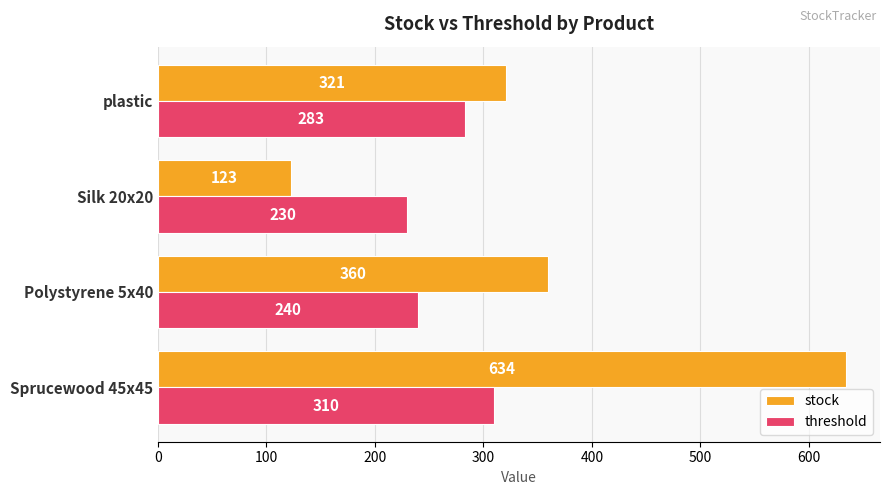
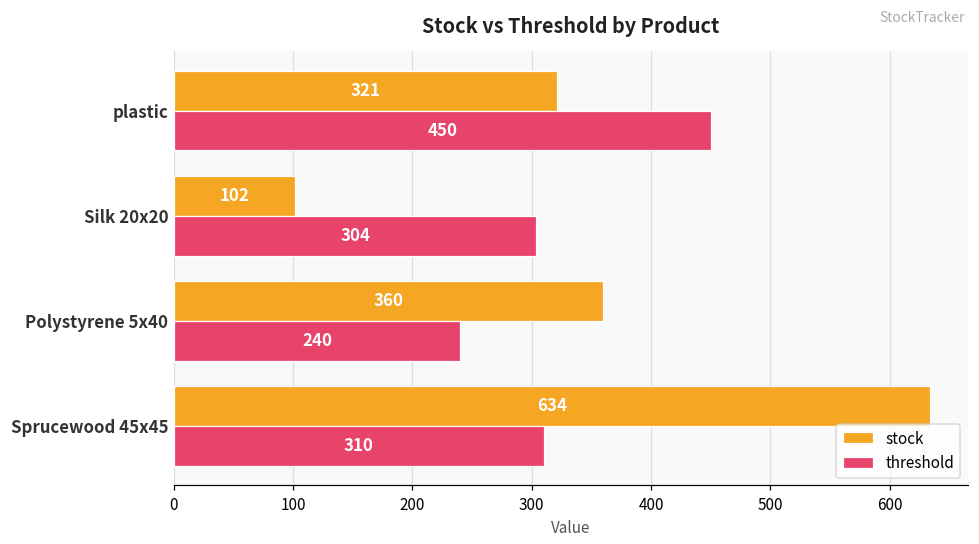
threshold, plastic: 283 -> 450
stock, Silk 20x20: 123 -> 102
threshold, Silk 20x20: 230 -> 304
